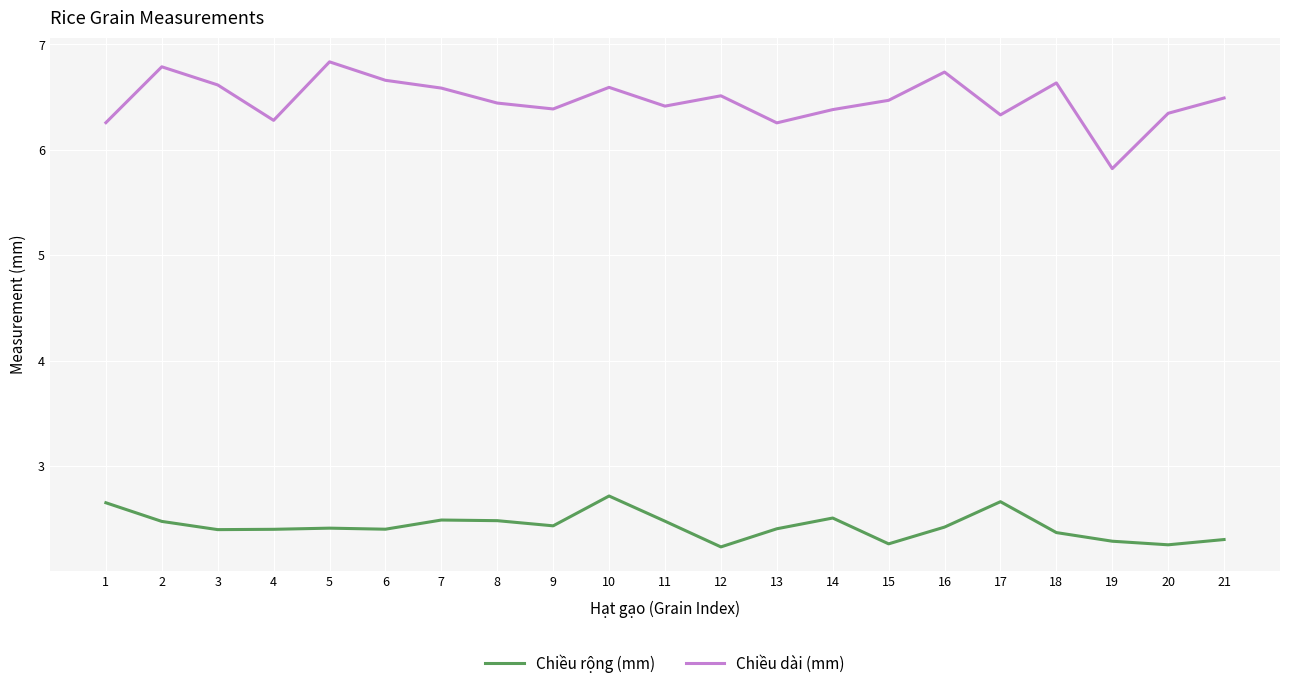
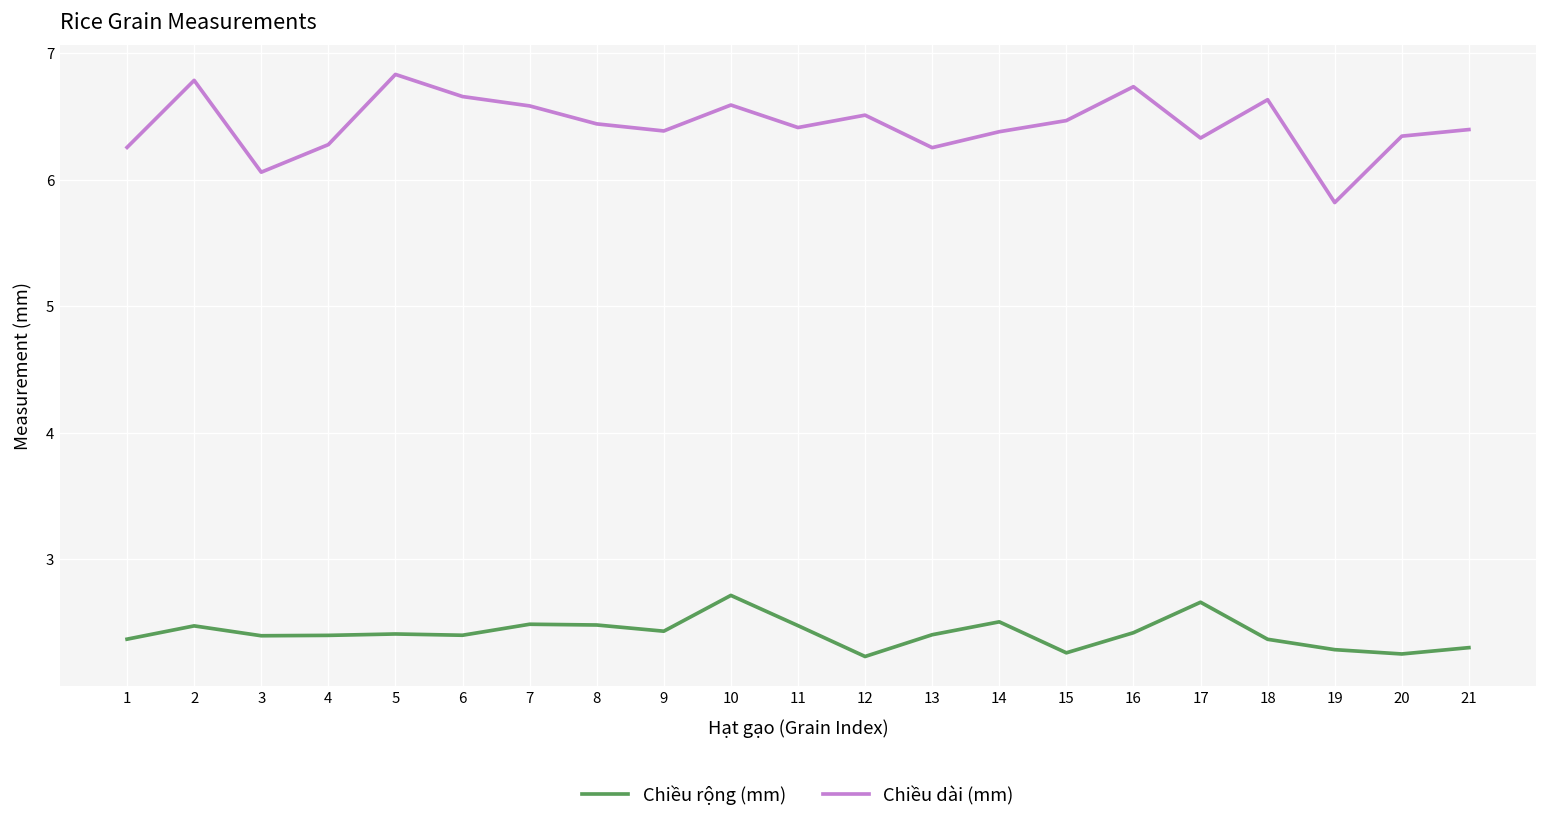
Chiều rộng (mm), 1: 2.65 -> 2.37
Chiều dài (mm), 3: 6.62 -> 6.06
Chiều dài (mm), 21: 6.49 -> 6.40
